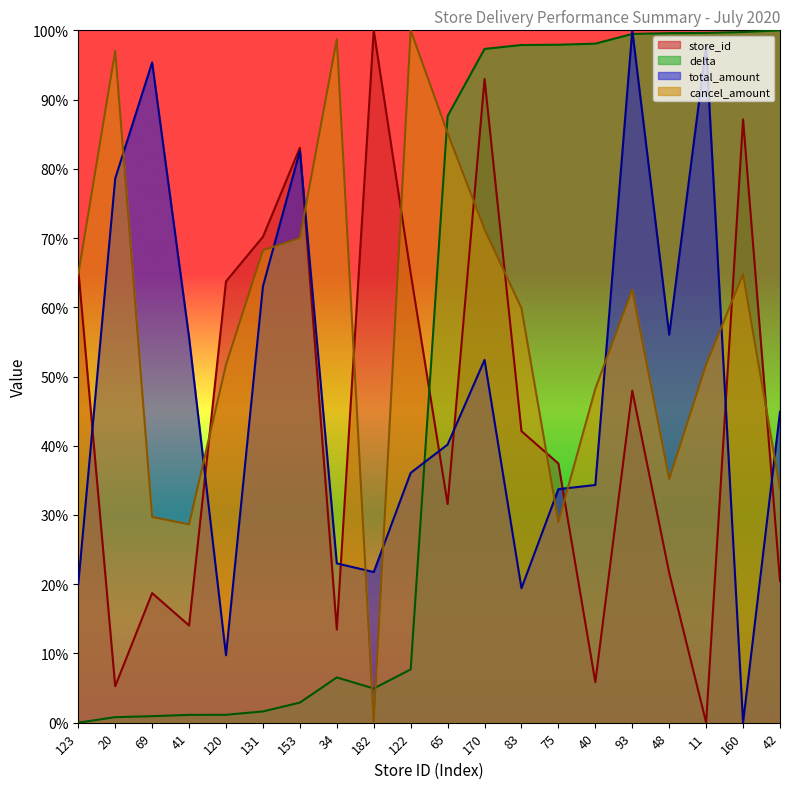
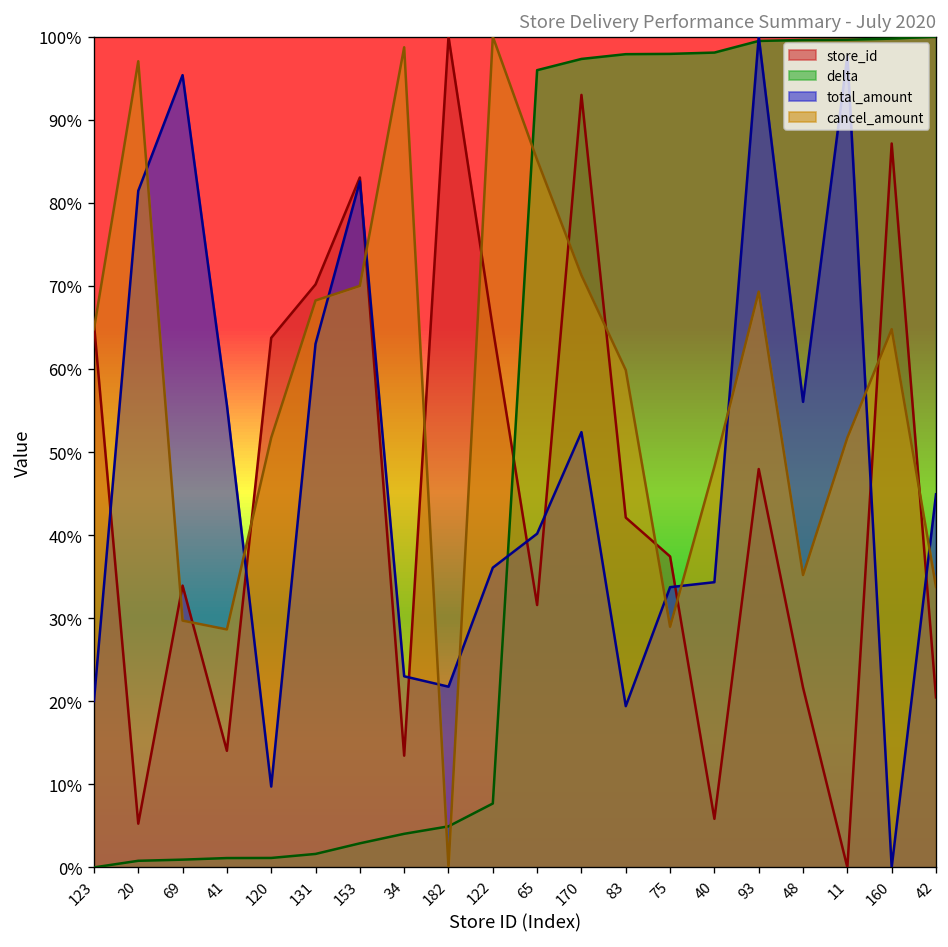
total_amount, 20: 79% -> 81%
store_id, 69: 19% -> 34%
delta, 34: 7% -> 4%
delta, 65: 88% -> 96%
cancel_amount, 93: 63% -> 69%
